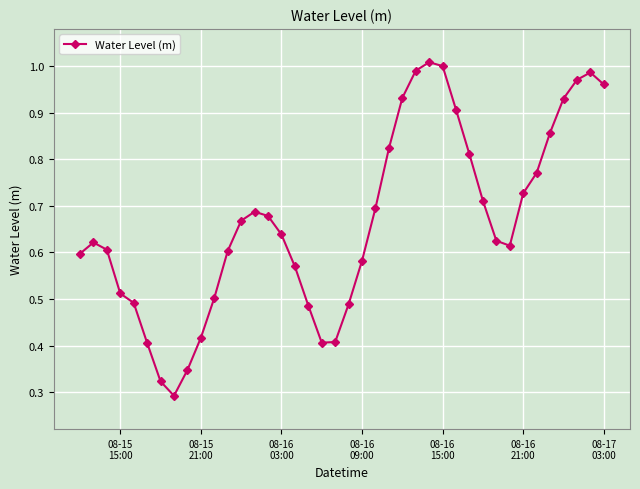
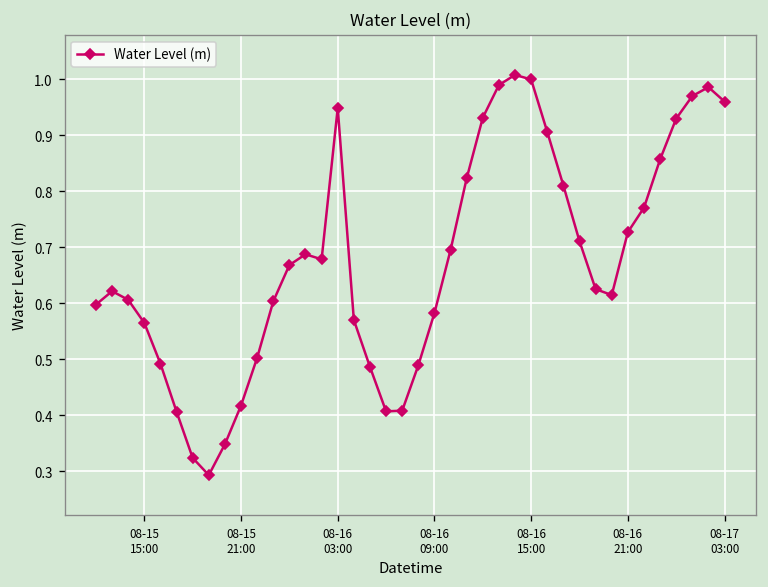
08-15 15:00: 0.51 -> 0.56
08-16 03:00: 0.64 -> 0.95
